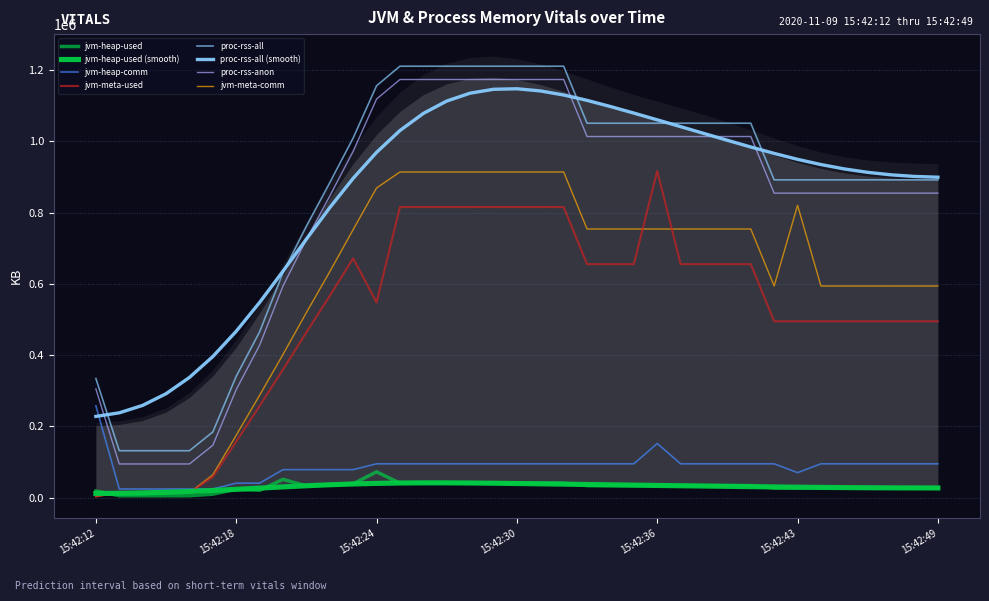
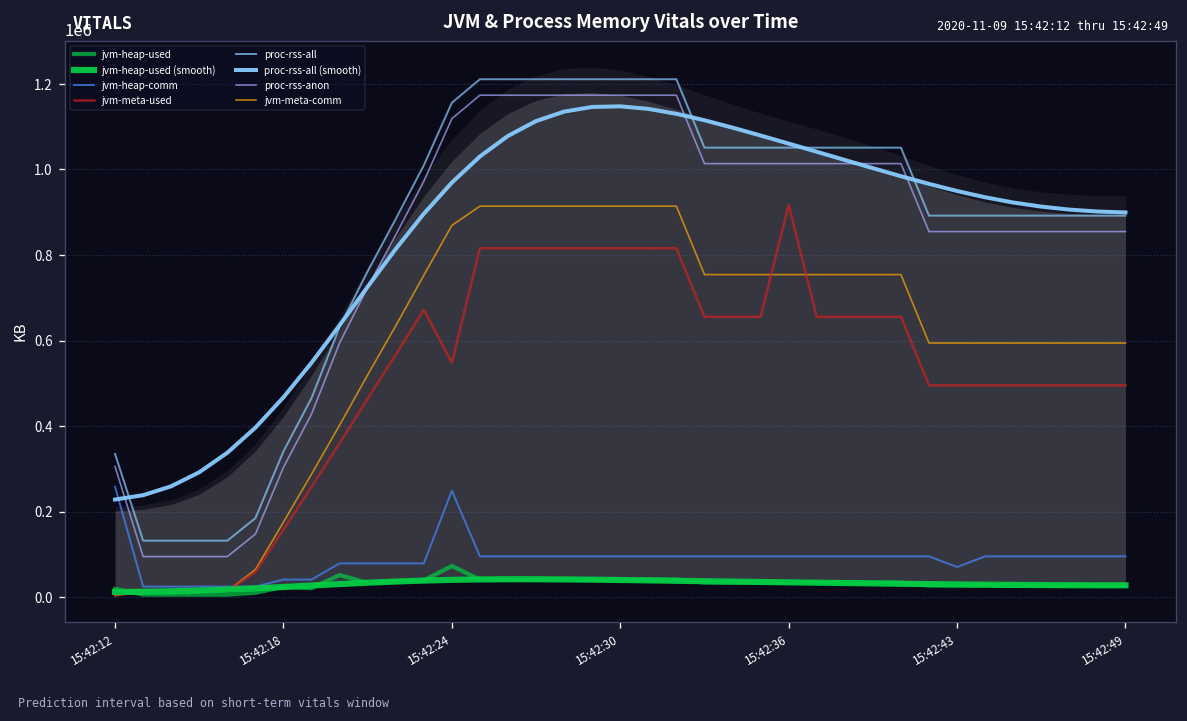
jvm-heap-comm, 15:42:24: 100000 -> 250000
jvm-heap-comm, 15:42:36: 150000 -> 100000
jvm-meta-comm, 15:42:43: 820000 -> 590000
